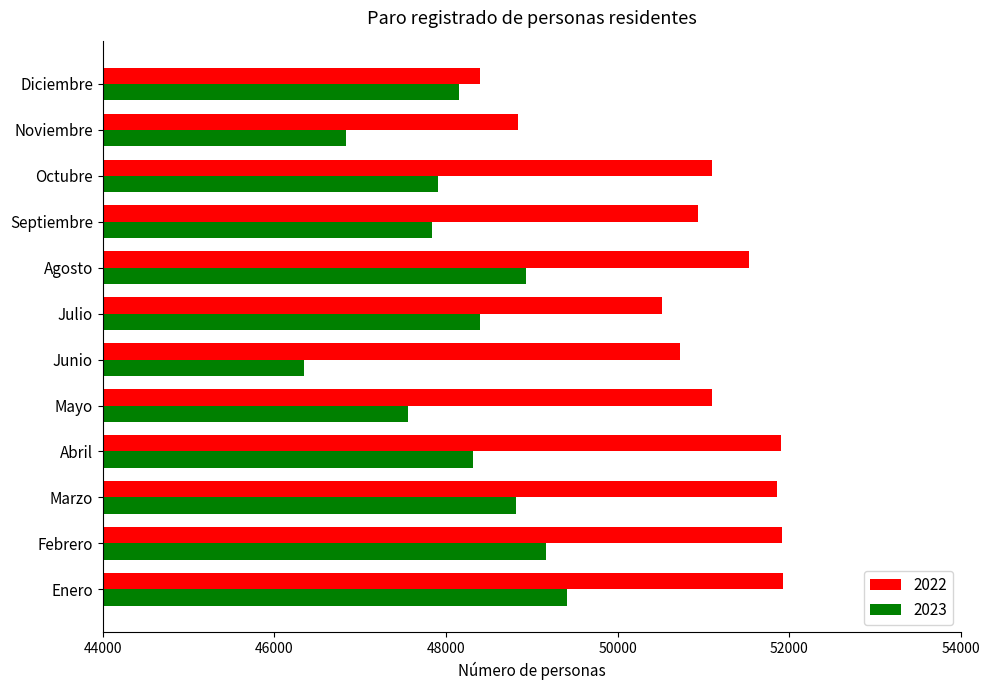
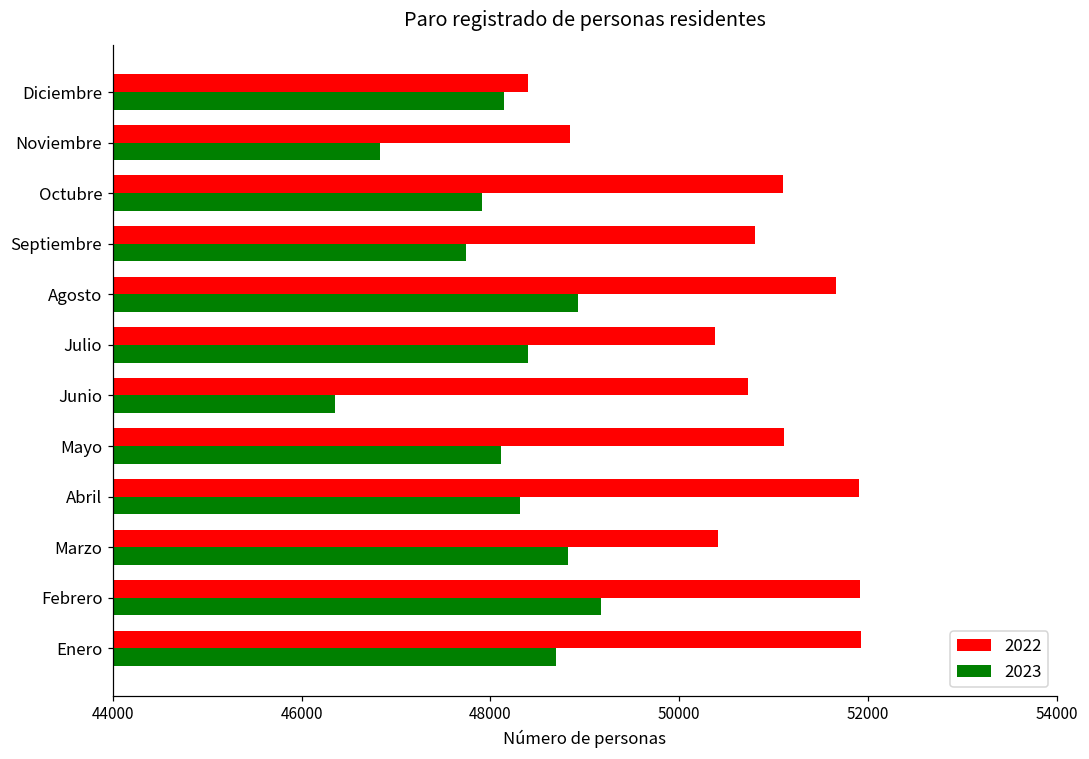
2022, Septiembre: 50900 -> 50800
2023, Septiembre: 47800 -> 47700
2022, Agosto: 51500 -> 51700
2022, Julio: 50500 -> 50400
2023, Mayo: 47600 -> 48100
2022, Marzo: 51900 -> 50400
2023, Enero: 49400 -> 48700
